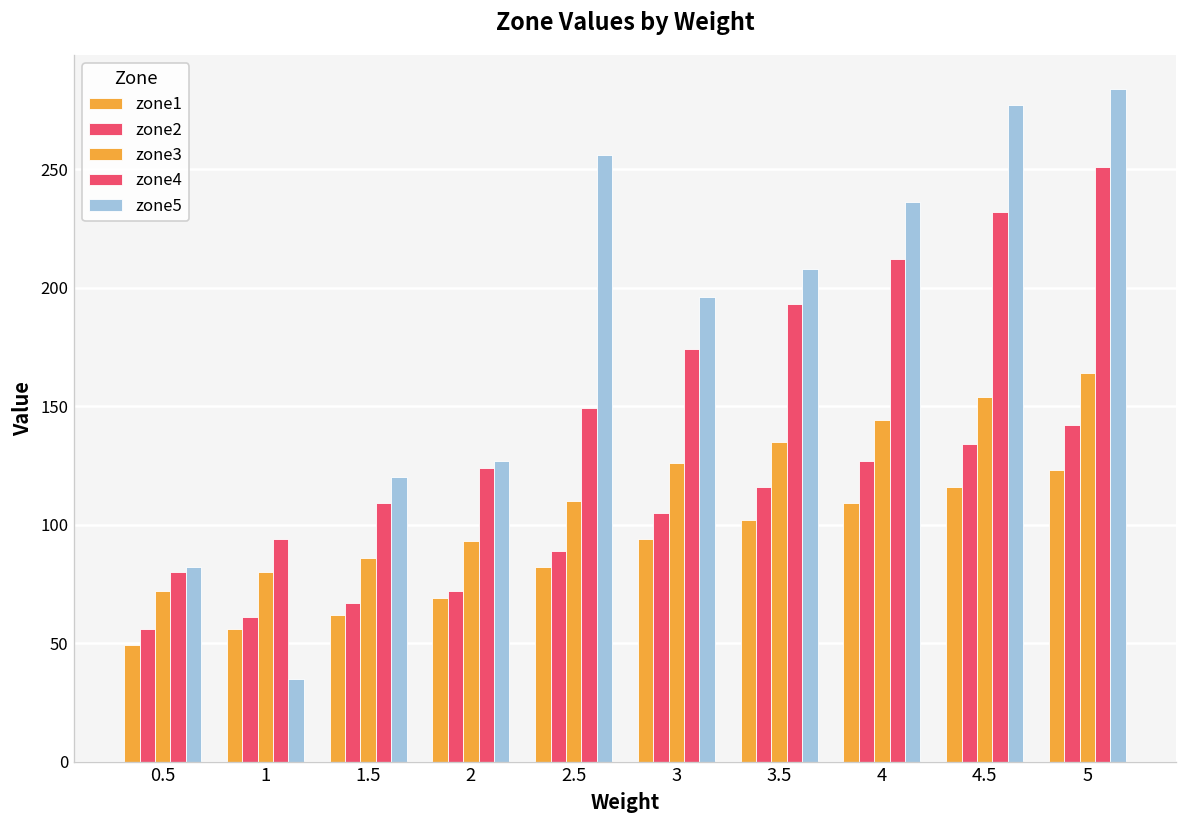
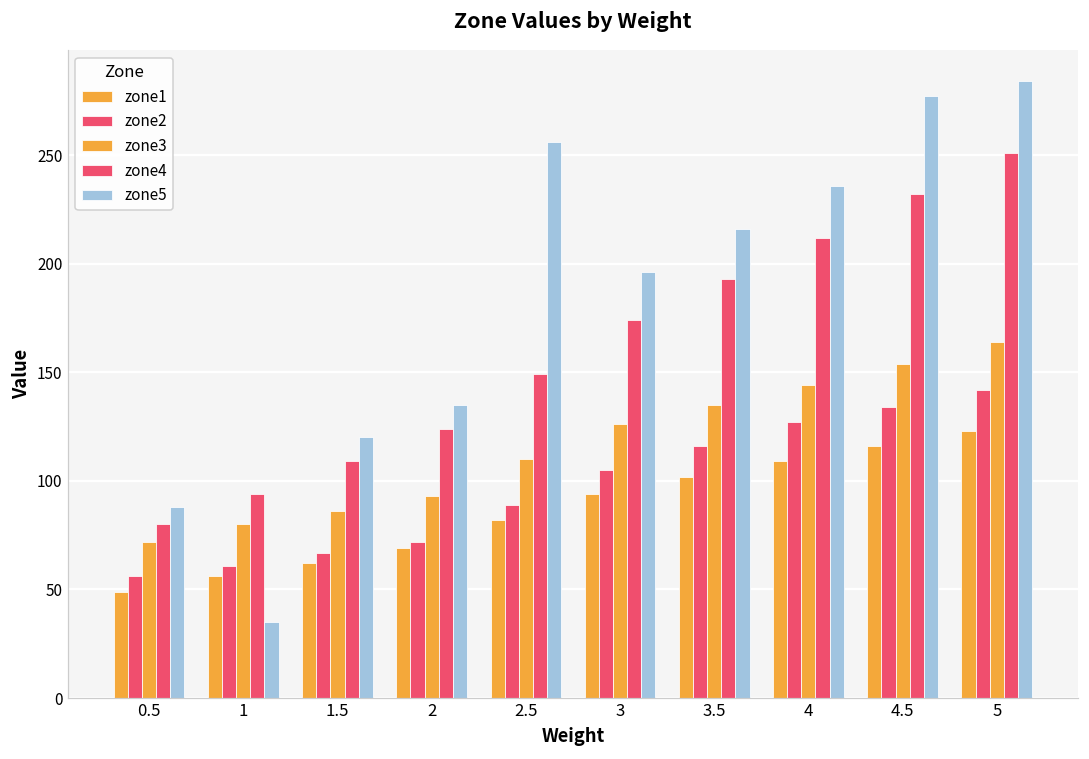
zone5, 0.5: 82 -> 88
zone5, 2: 127 -> 135
zone5, 3.5: 208 -> 216
